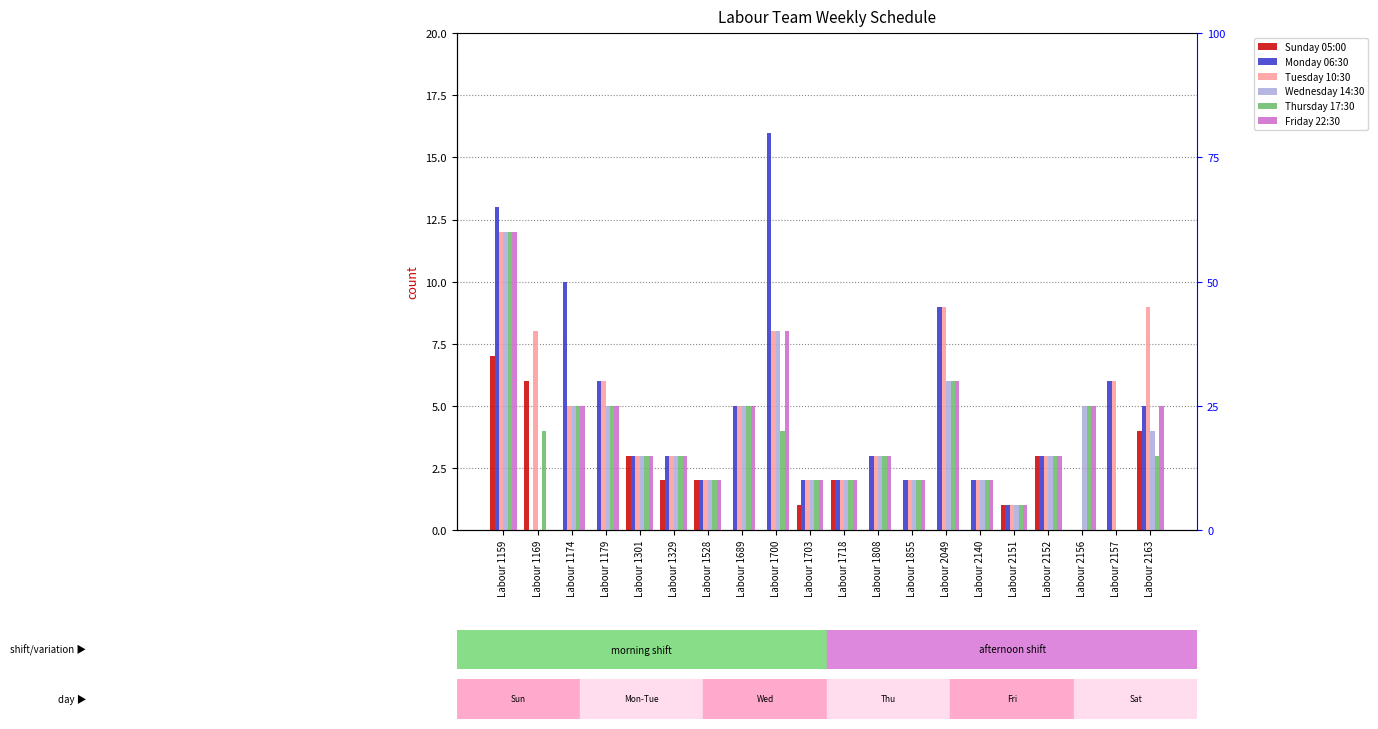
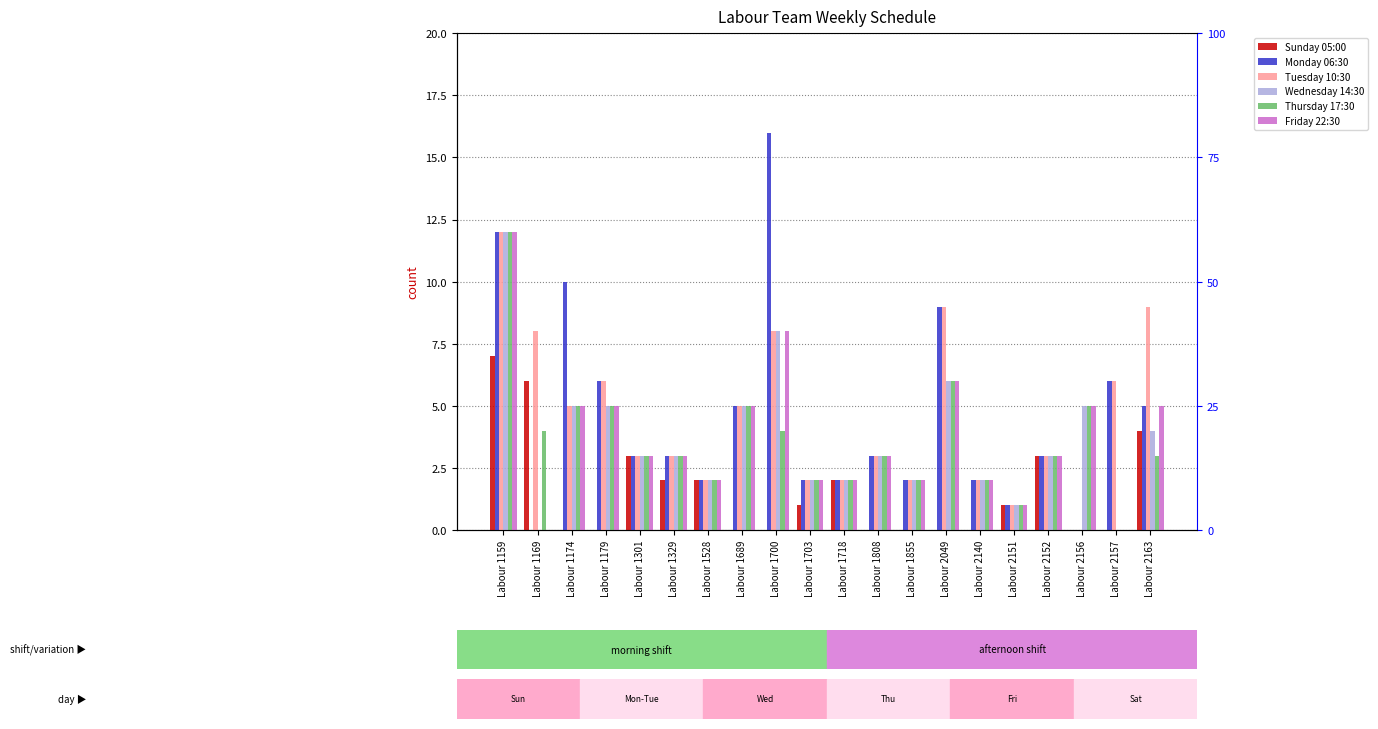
Monday 06:30, Labour 1159: 13 -> 12
